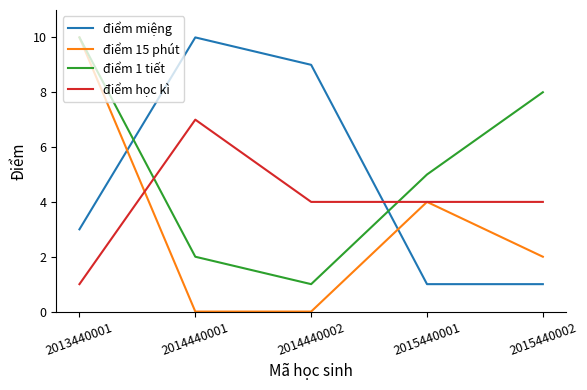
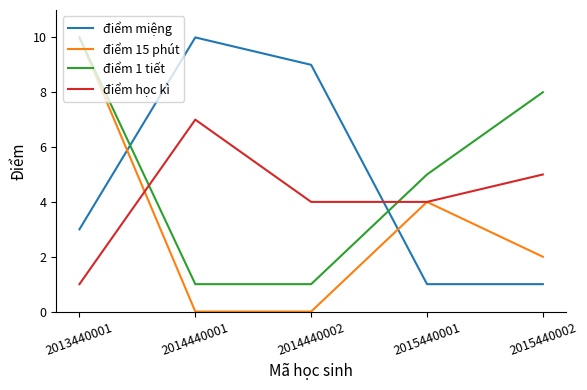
điểm 1 tiết, 2014440001: 2 -> 1
điểm học kì, 2015440002: 4 -> 5
